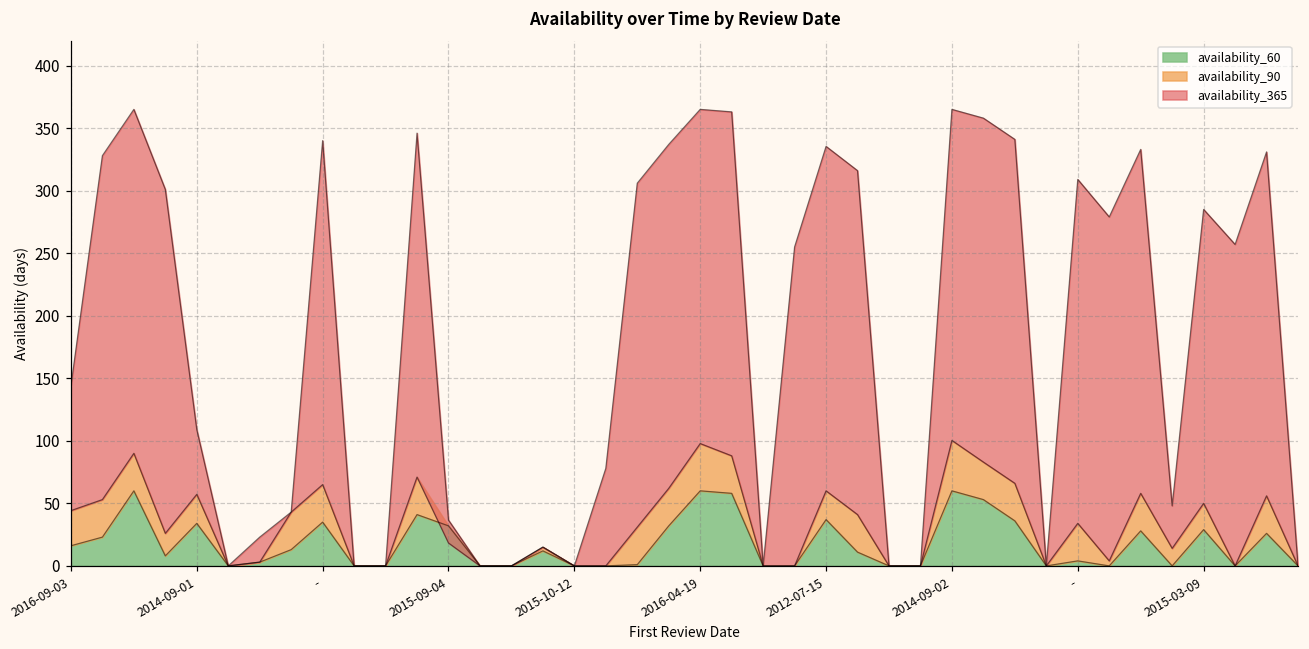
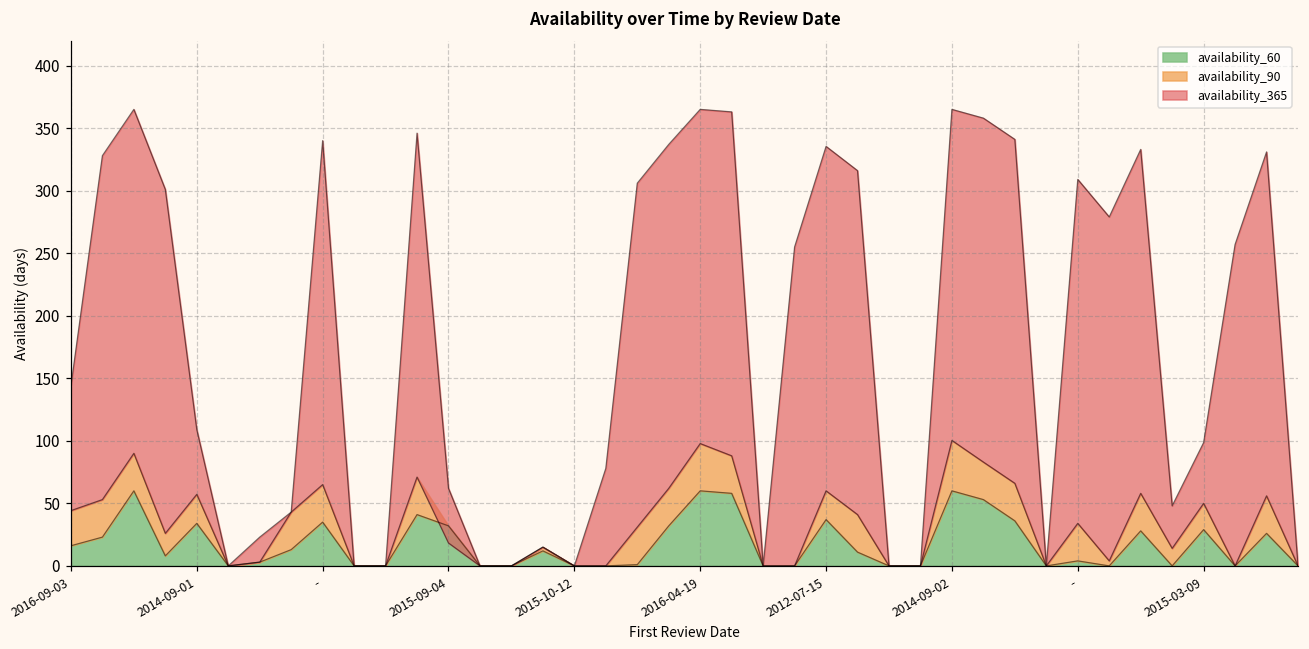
availability_365, 2015-09-04: 37 -> 62
availability_365, 2015-03-09: 285 -> 99
